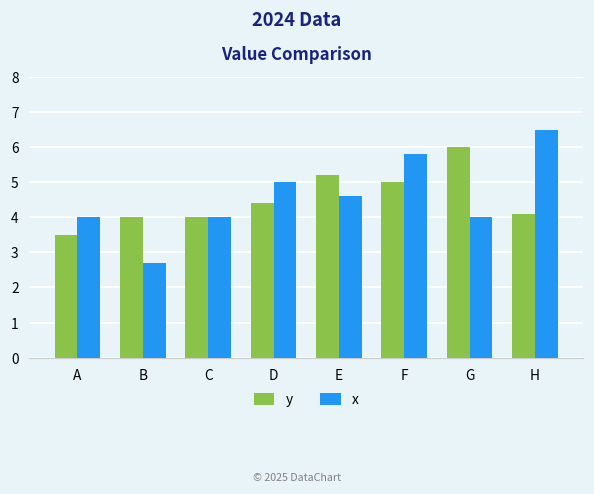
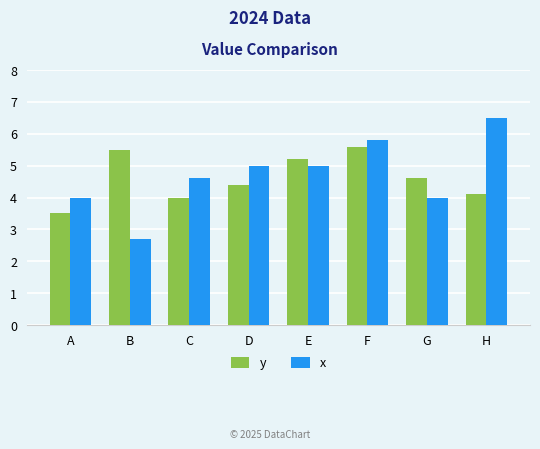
y, B: 4.0 -> 5.5
x, C: 4.0 -> 4.6
x, E: 4.6 -> 5.0
y, F: 5.0 -> 5.6
y, G: 6.0 -> 4.6
